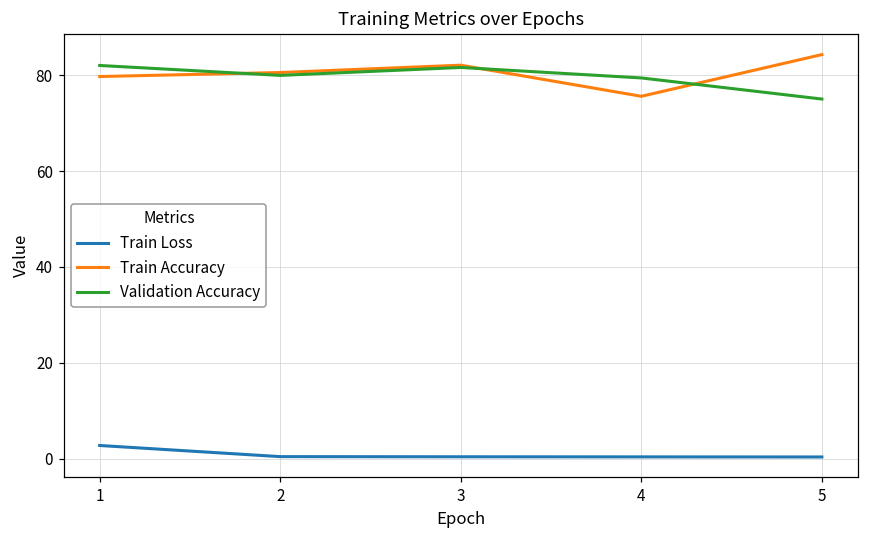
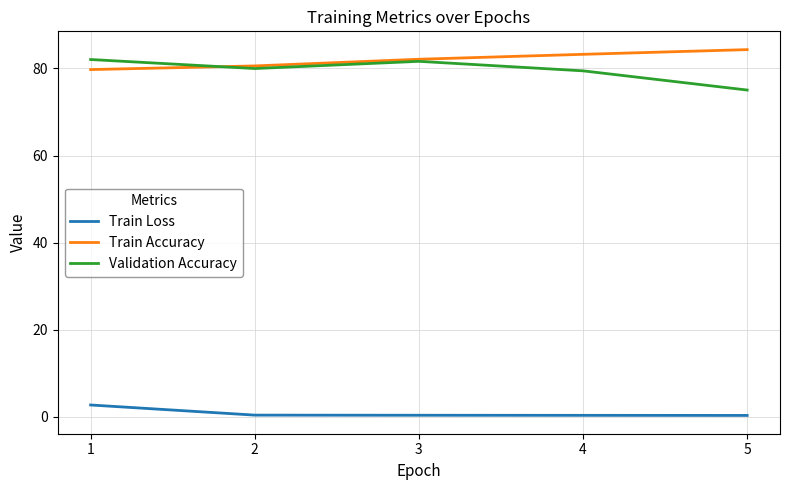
Train Accuracy, 4: 76 -> 83
